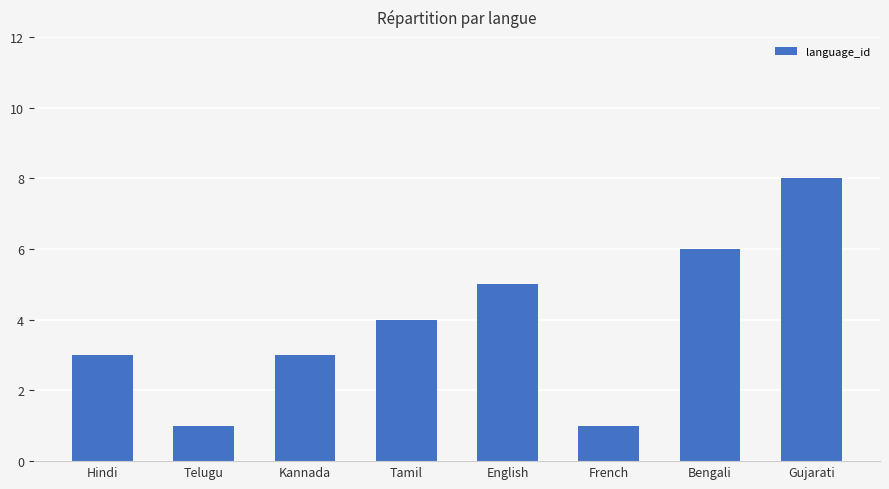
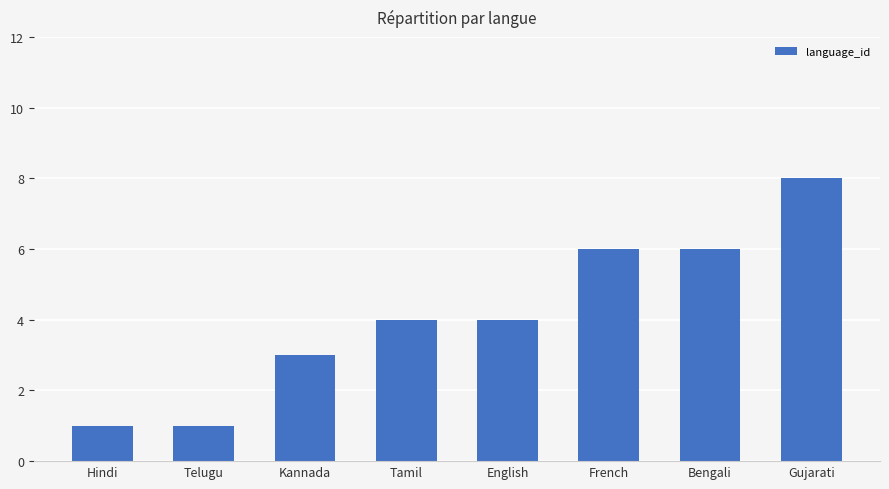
Hindi: 3 -> 1
English: 5 -> 4
French: 1 -> 6
